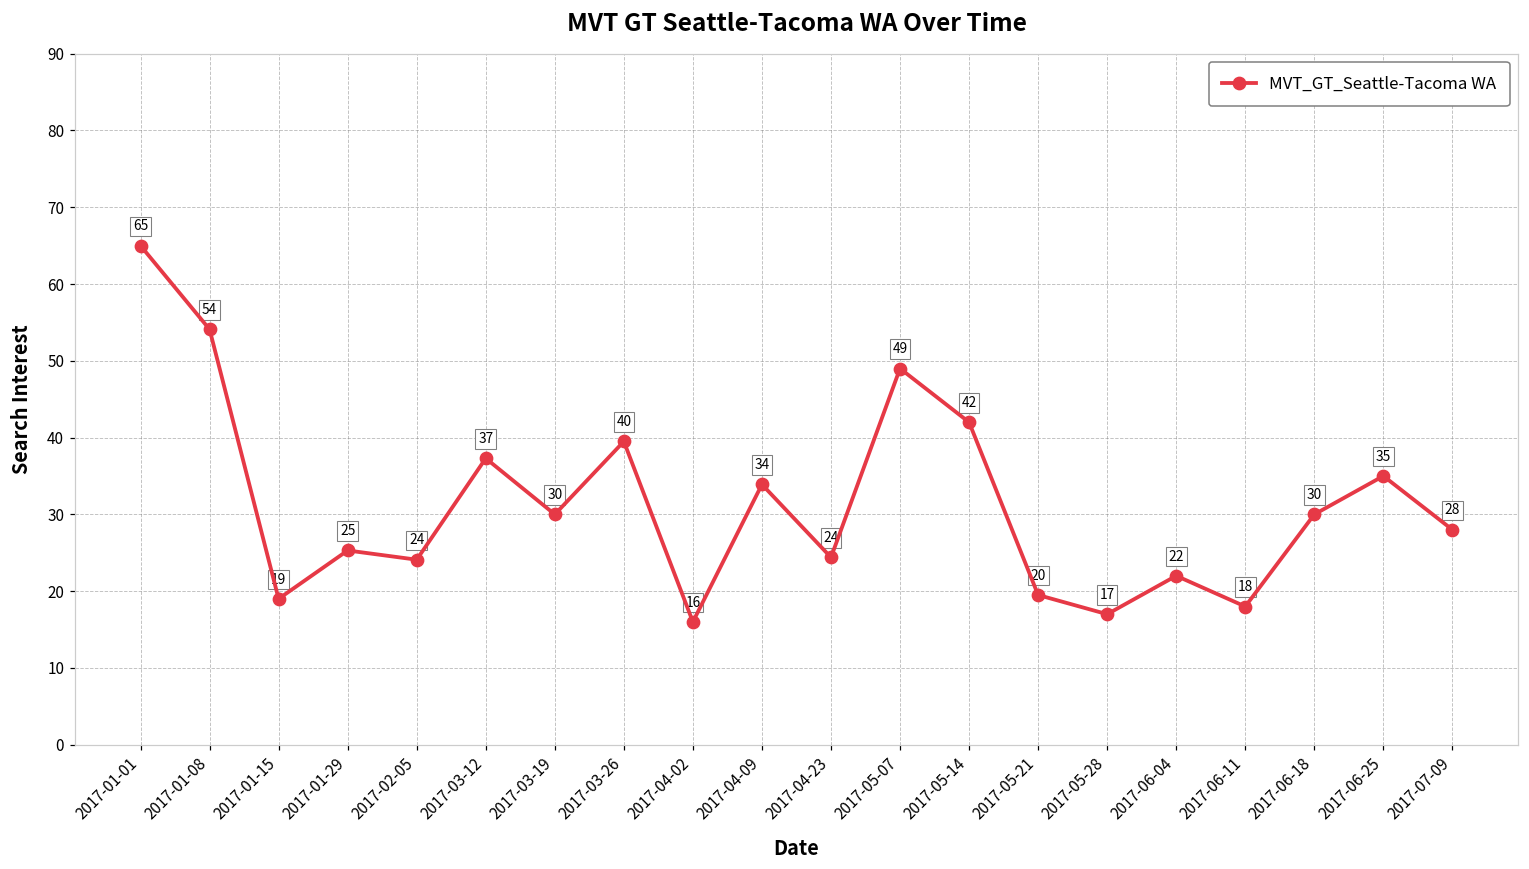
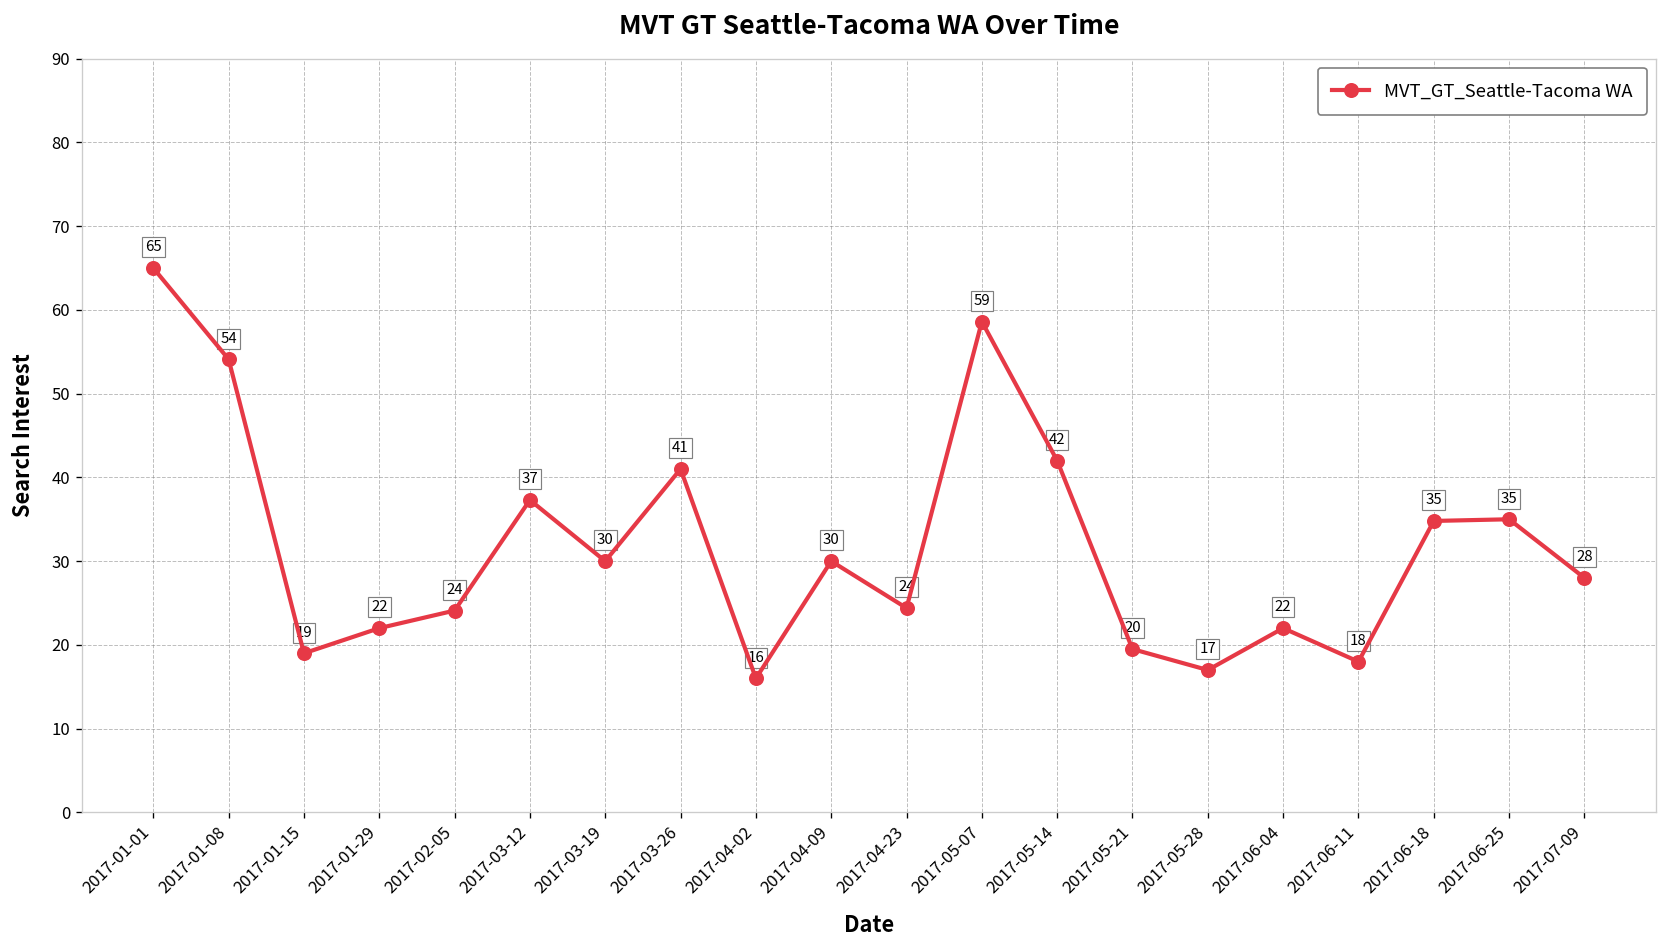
2017-01-29: 25 -> 22
2017-03-26: 40 -> 41
2017-04-09: 34 -> 30
2017-05-07: 49 -> 59
2017-06-18: 30 -> 35
